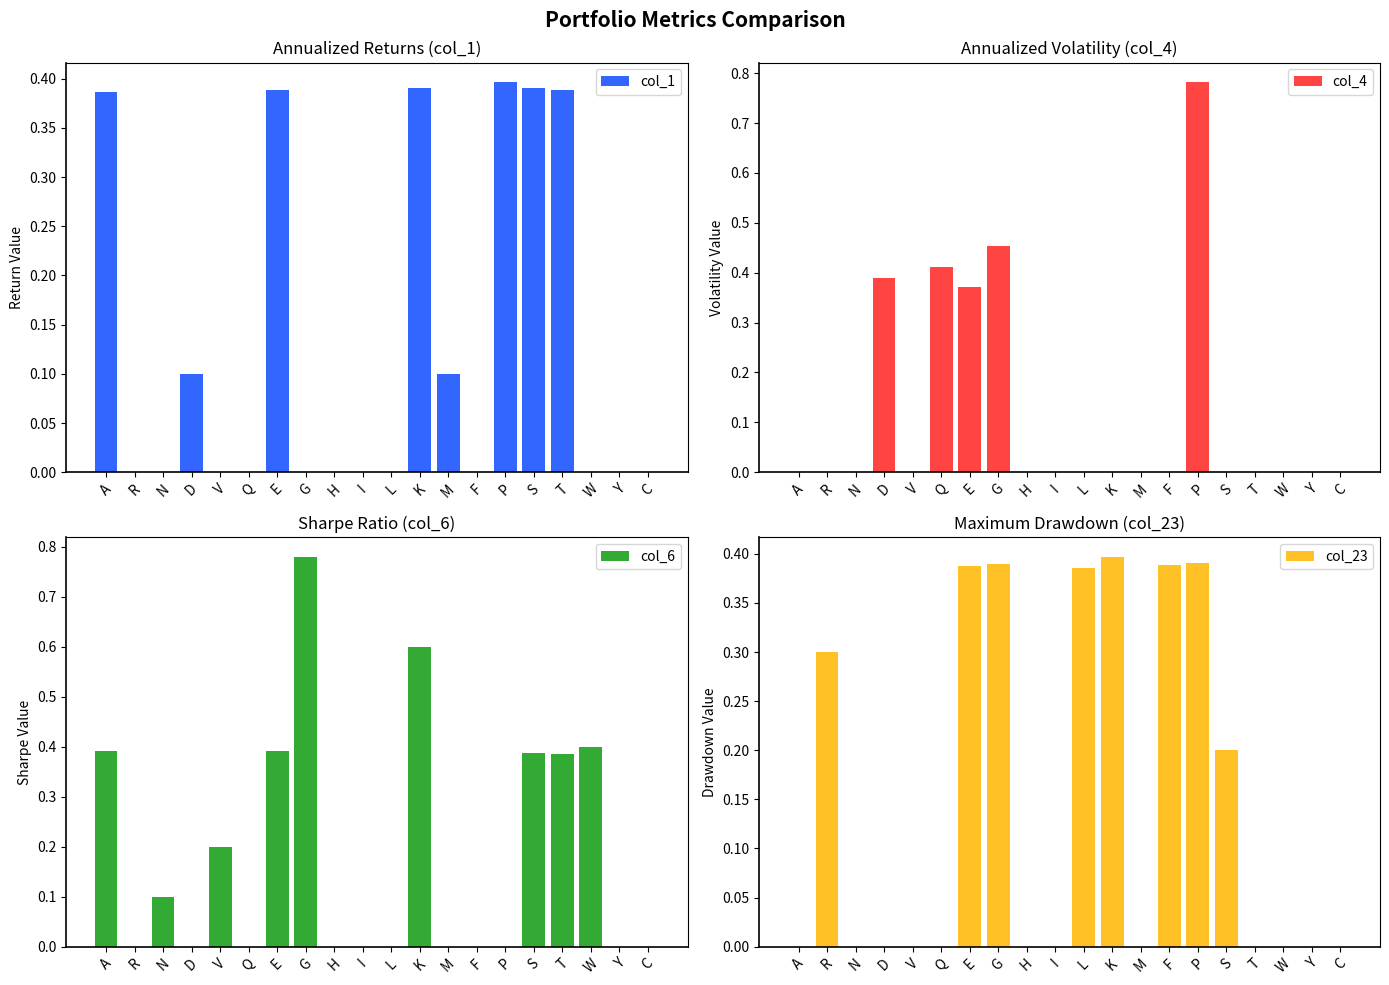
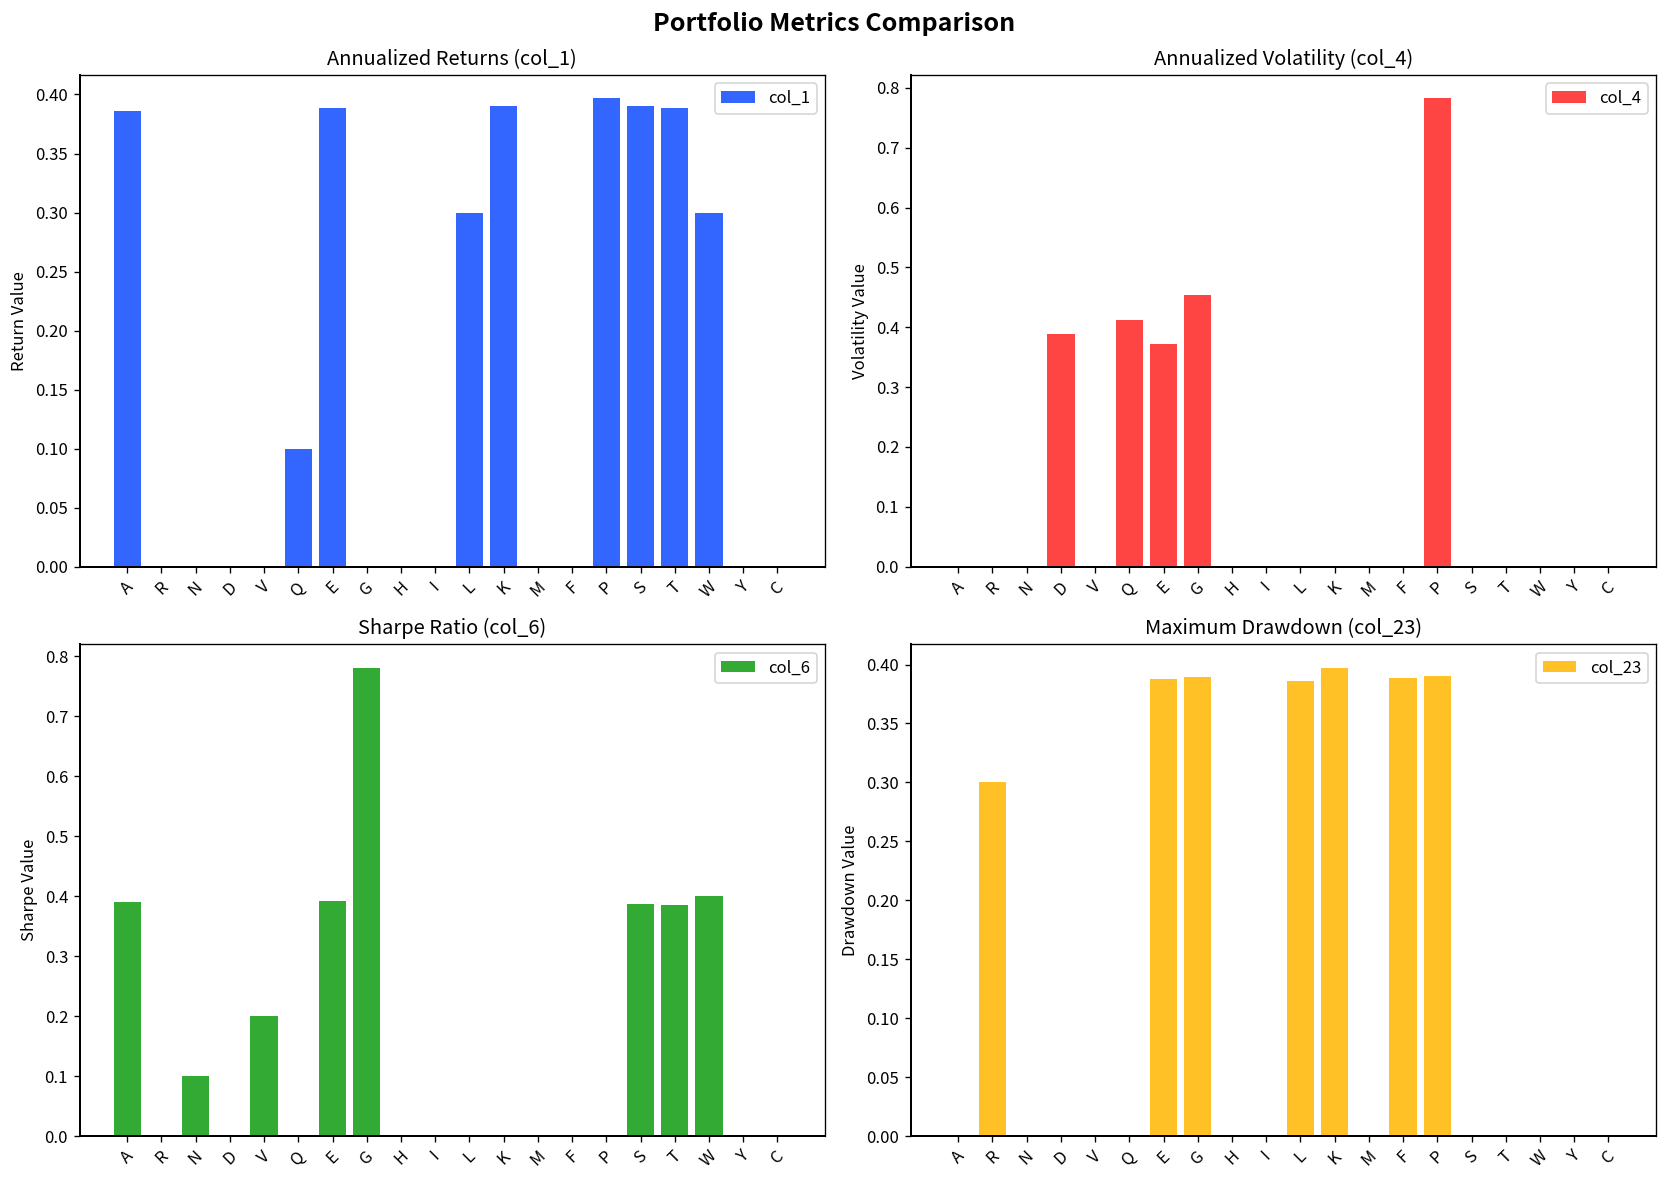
Annualized Returns (col_1), D: 0.1 -> 0.0
Annualized Returns (col_1), Q: 0.0 -> 0.1
Annualized Returns (col_1), L: 0.0 -> 0.3
Annualized Returns (col_1), M: 0.1 -> 0.0
Annualized Returns (col_1), W: 0.0 -> 0.3
Sharpe Ratio (col_6), K: 0.6 -> 0.0
Maximum Drawdown (col_23), S: 0.2 -> 0.0
